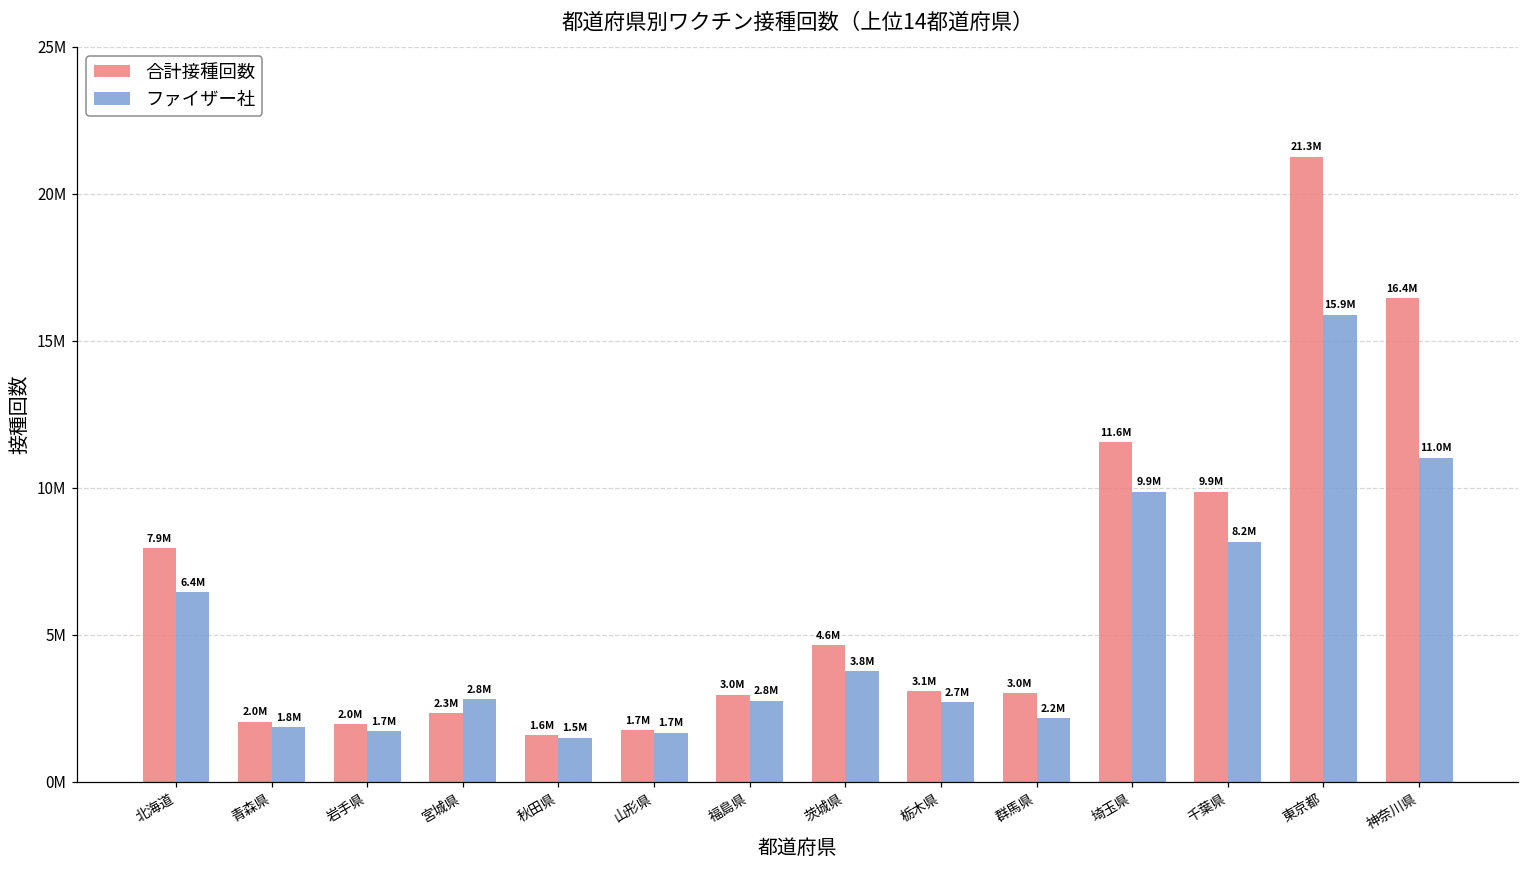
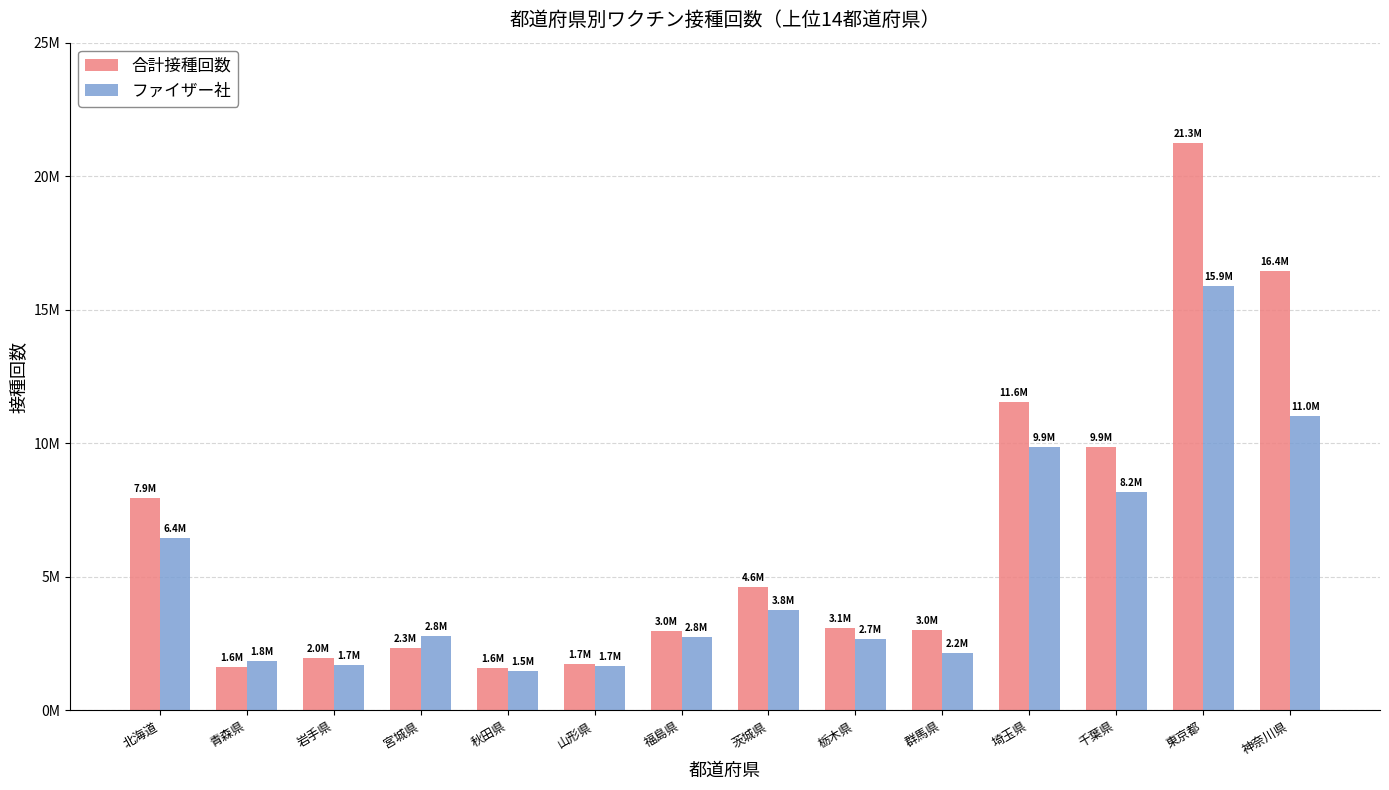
合計接種回数, 青森県: 2.0M -> 1.6M
